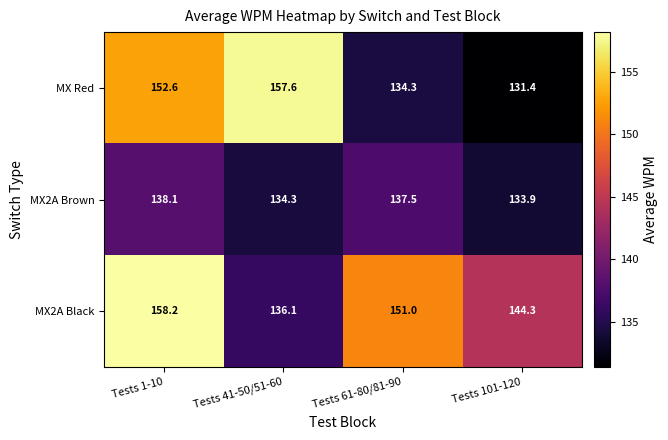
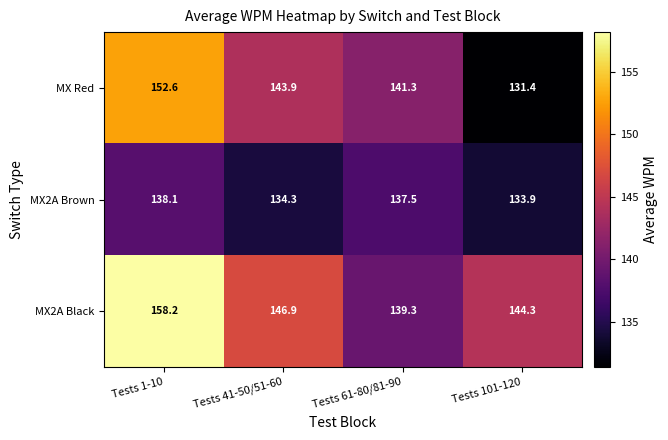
MX Red, Tests 41-50/51-60: 157.6 -> 143.9
MX Red, Tests 61-80/81-90: 134.3 -> 141.3
MX2A Black, Tests 41-50/51-60: 136.1 -> 146.9
MX2A Black, Tests 61-80/81-90: 151.0 -> 139.3
